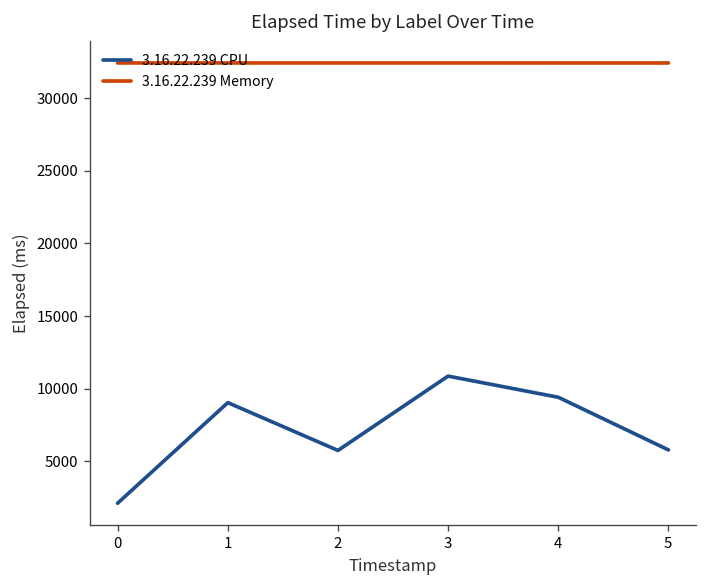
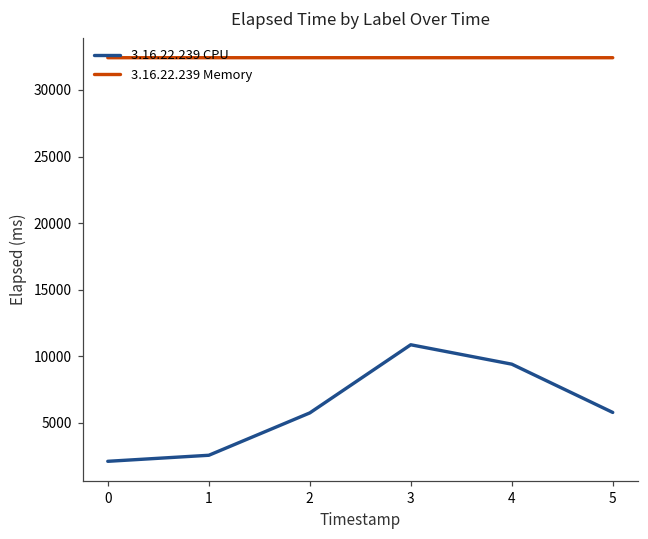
3.16.22.239 CPU, 1: 9000 -> 2600
